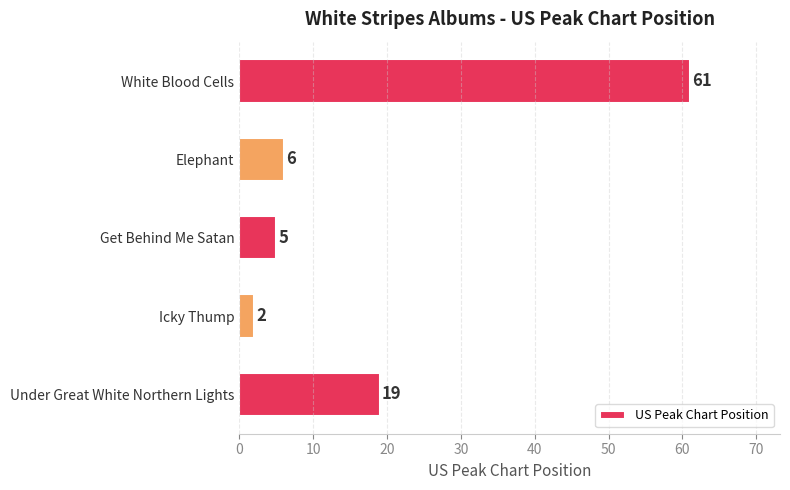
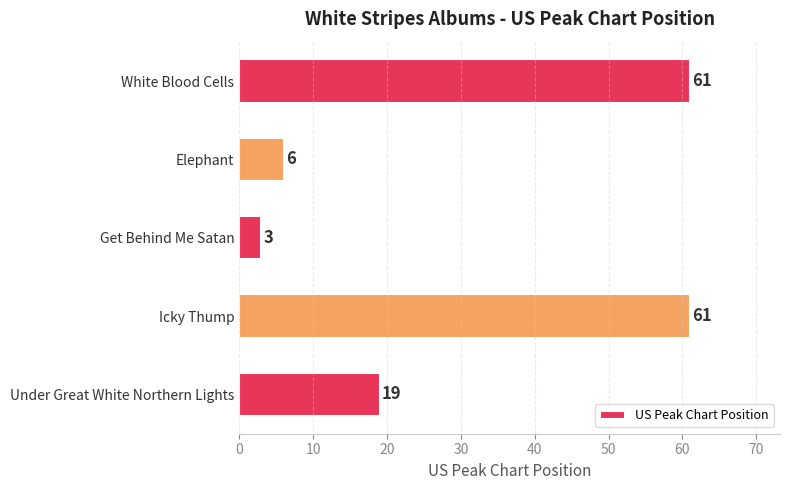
Get Behind Me Satan: 5 -> 3
Icky Thump: 2 -> 61
